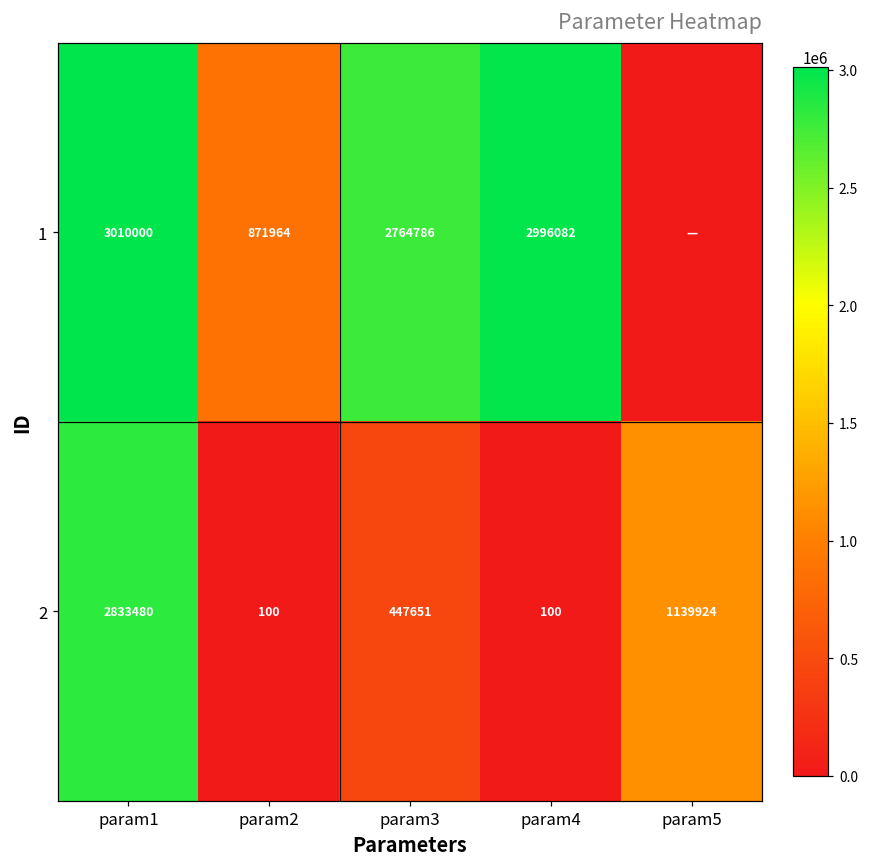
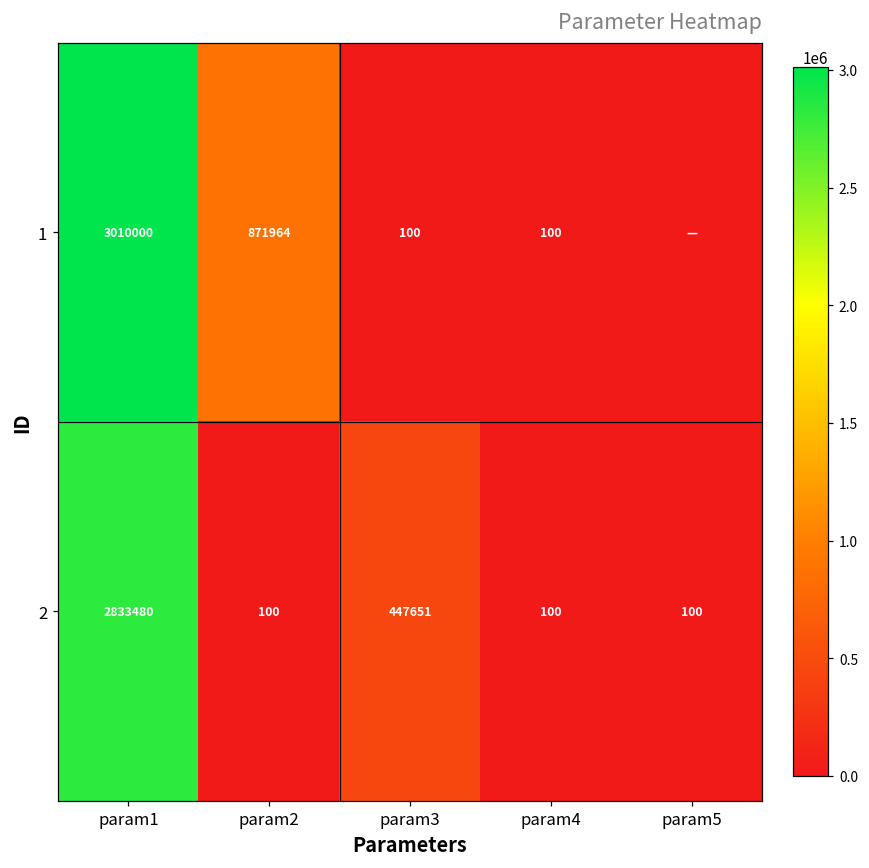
1, param3: 2764786 -> 100
1, param4: 2996082 -> 100
2, param5: 1139924 -> 100
